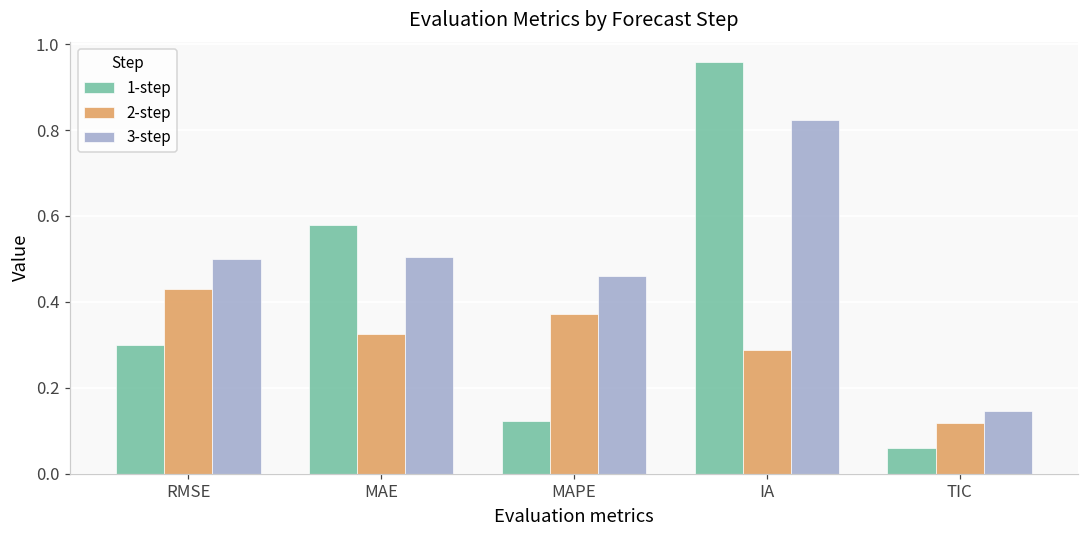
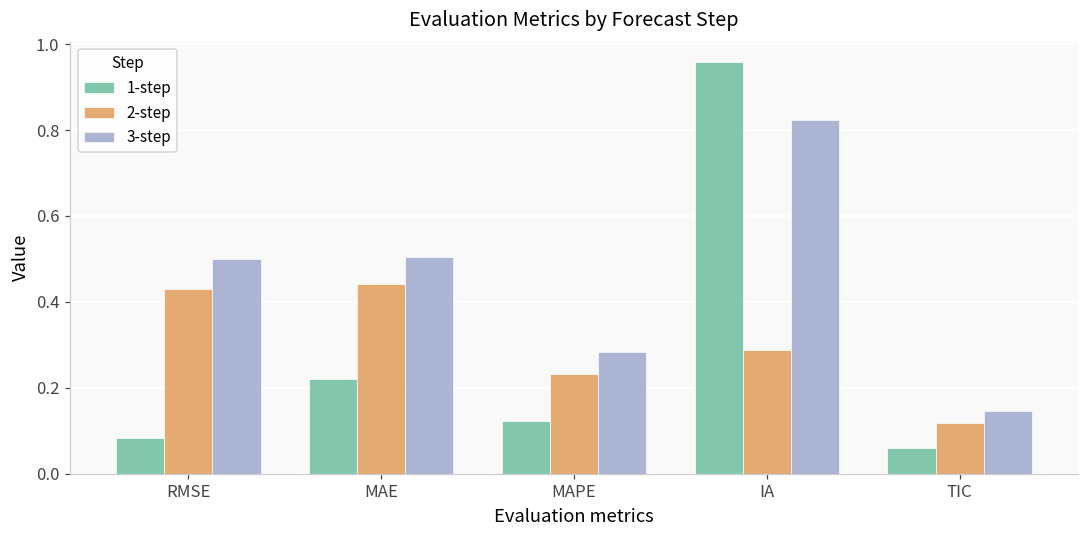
1-step, RMSE: 0.30 -> 0.08
1-step, MAE: 0.58 -> 0.22
2-step, MAE: 0.33 -> 0.44
2-step, MAPE: 0.37 -> 0.23
3-step, MAPE: 0.46 -> 0.28
